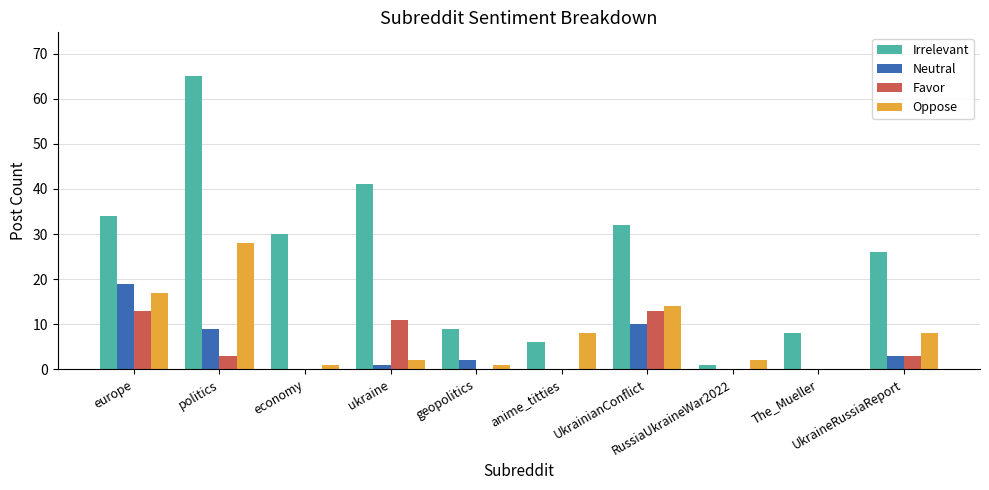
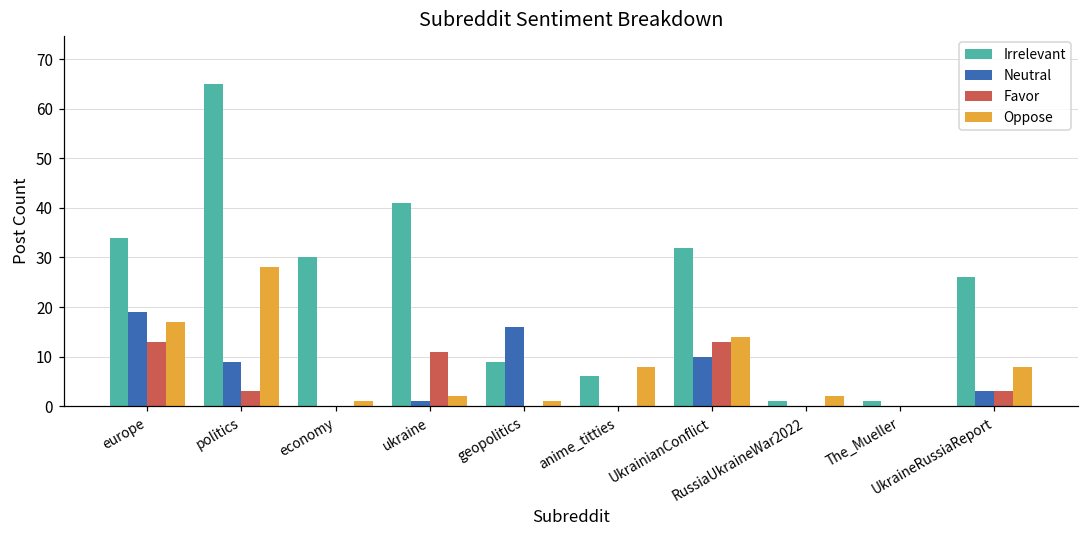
Neutral, geopolitics: 2 -> 16
Irrelevant, The_Mueller: 8 -> 1
